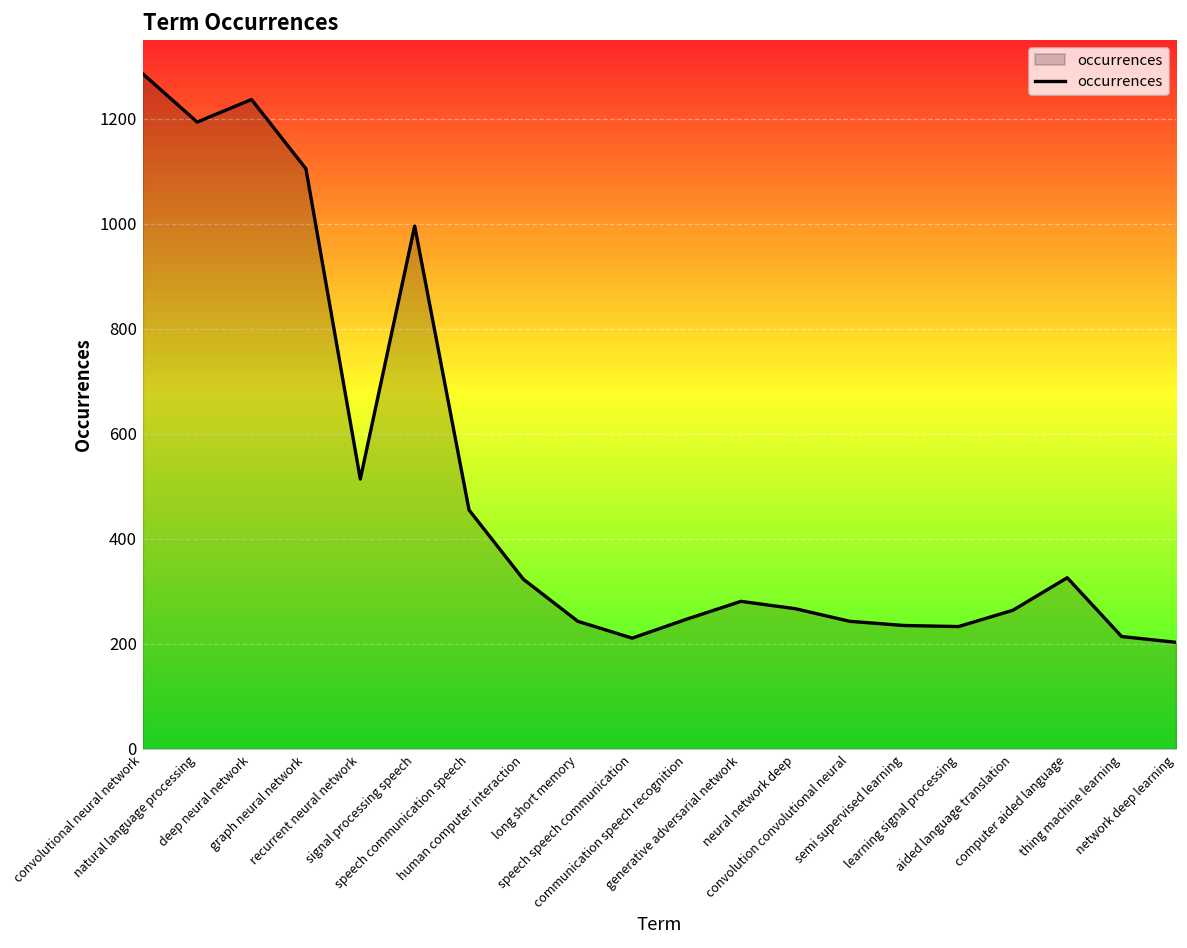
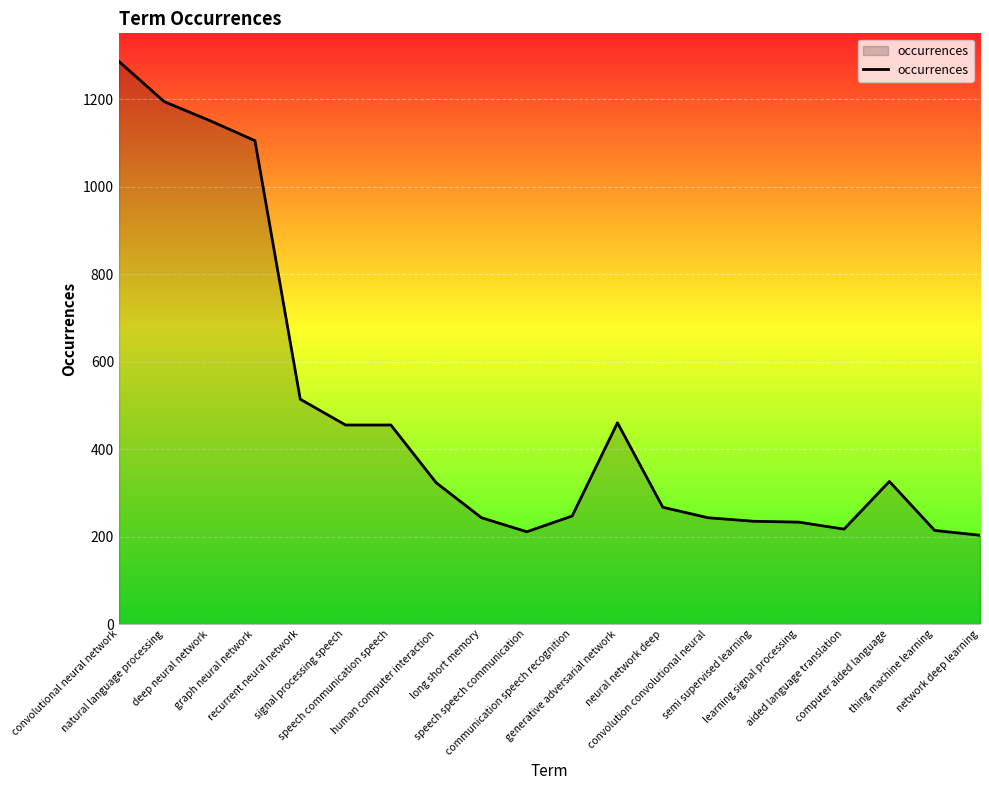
deep neural network: 1240 -> 1150
signal processing speech: 1000 -> 460
generative adversarial network: 280 -> 460
aided language translation: 260 -> 220
